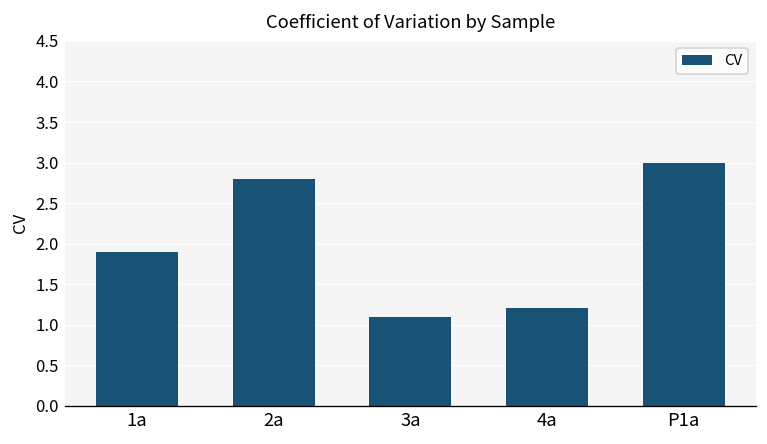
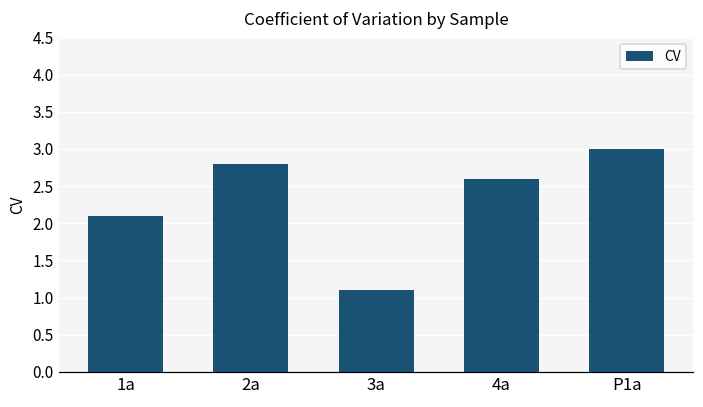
1a: 1.9 -> 2.1
4a: 1.2 -> 2.6
